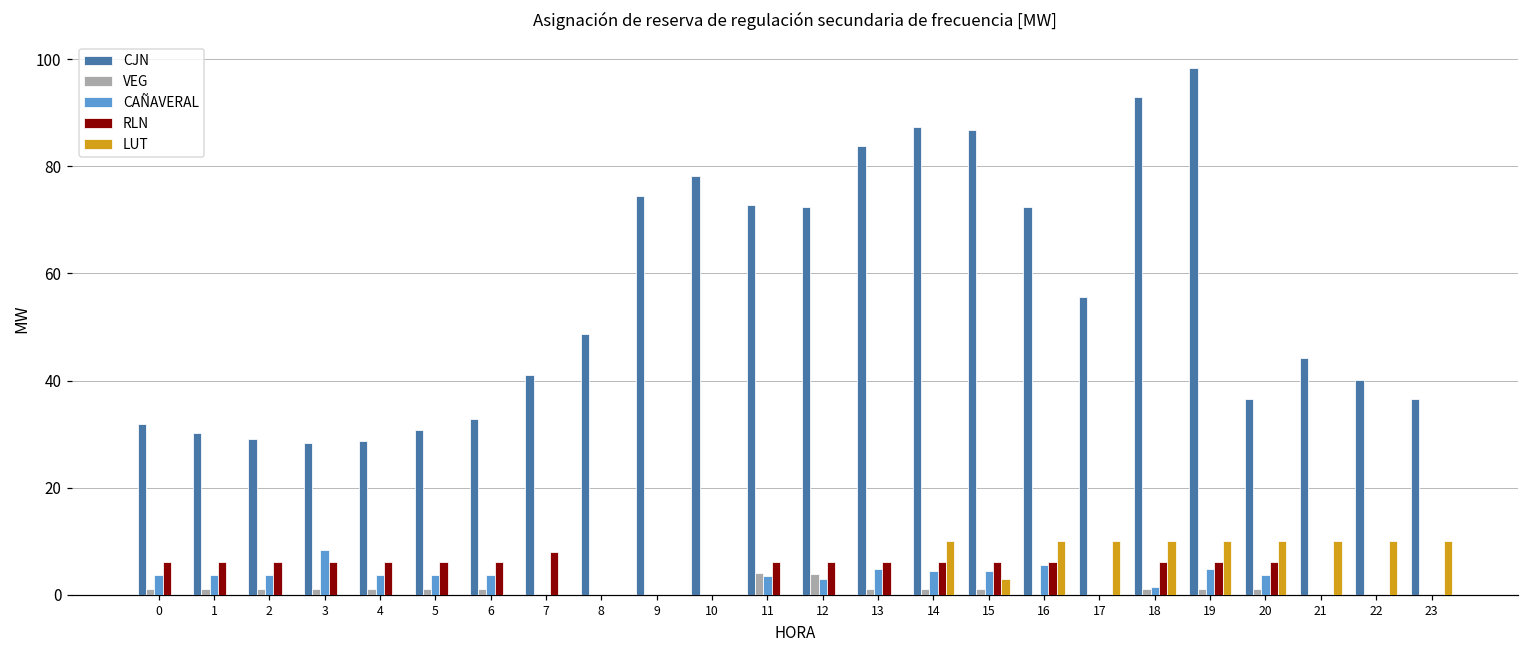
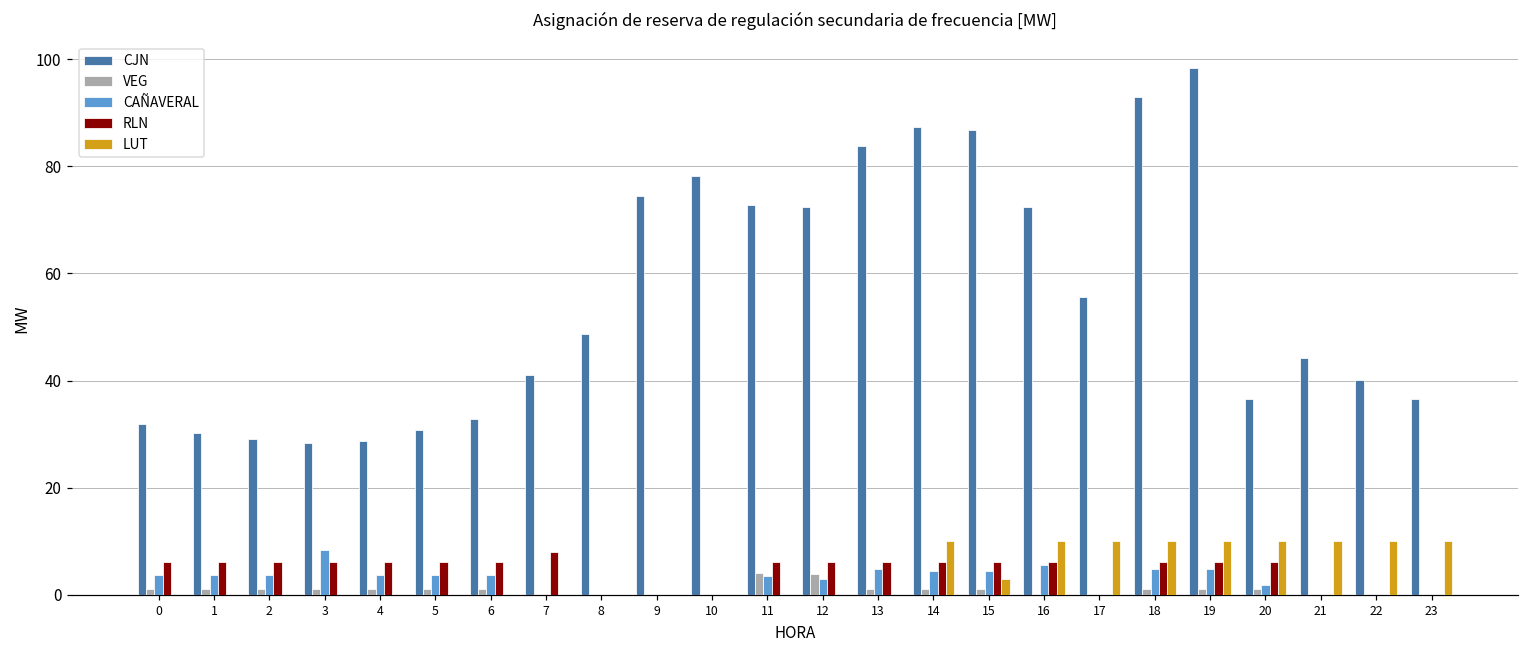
CAÑAVERAL, 18: 1 -> 5
CAÑAVERAL, 20: 4 -> 2
